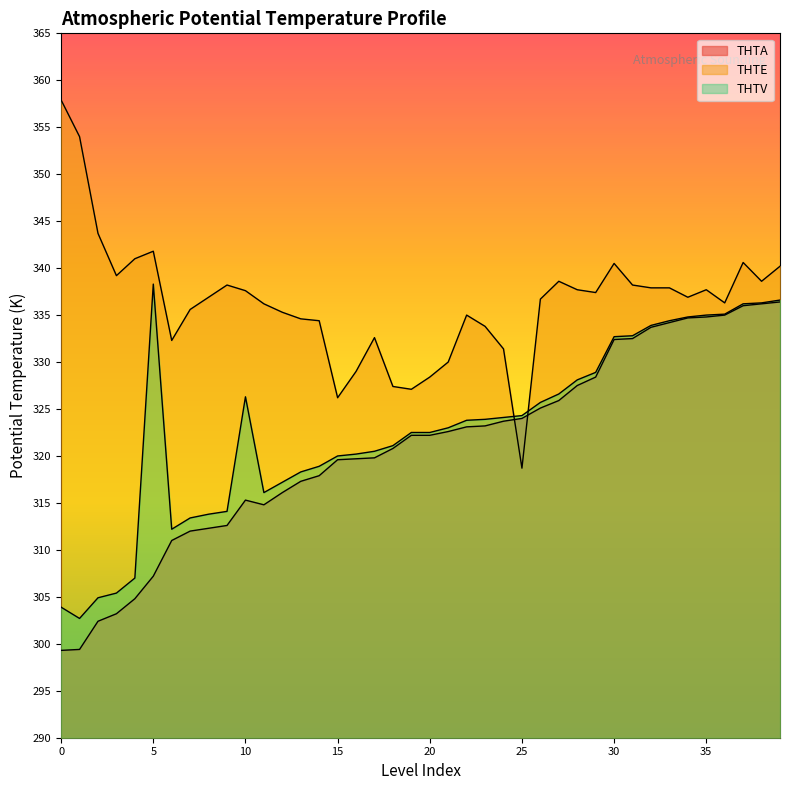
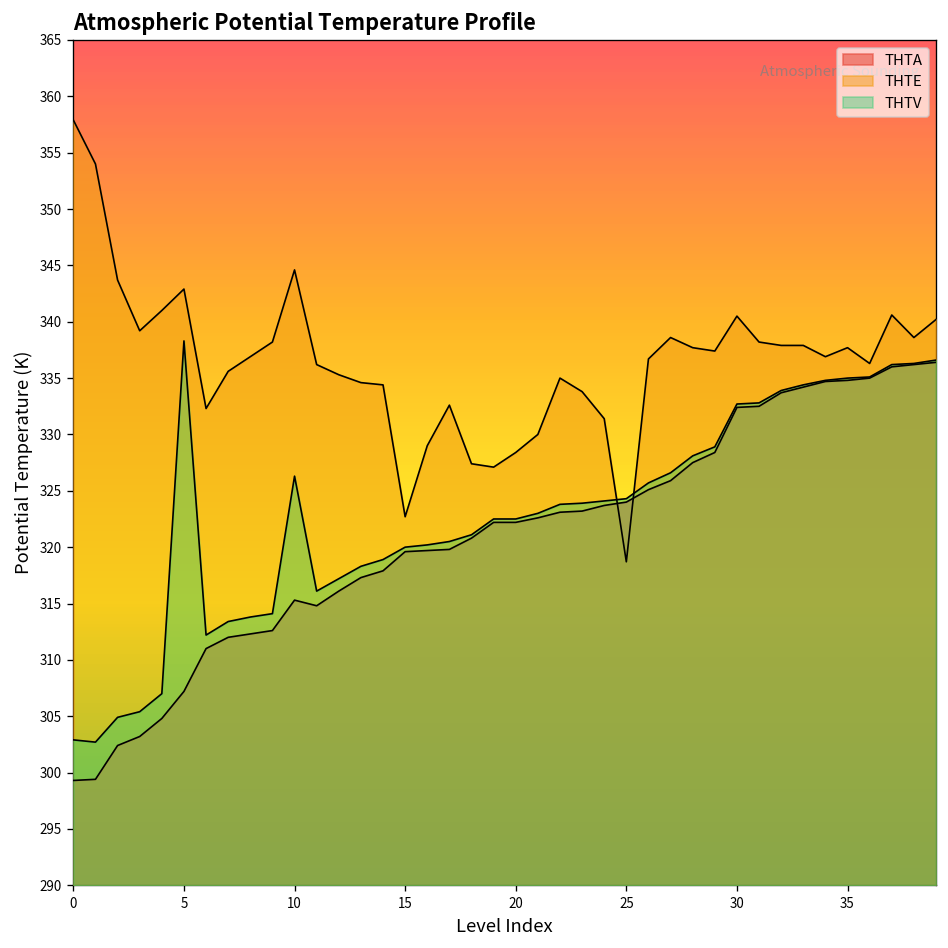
THTV, 0: 304 -> 303
THTE, 5: 342 -> 343
THTE, 10: 338 -> 345
THTE, 15: 326 -> 323
